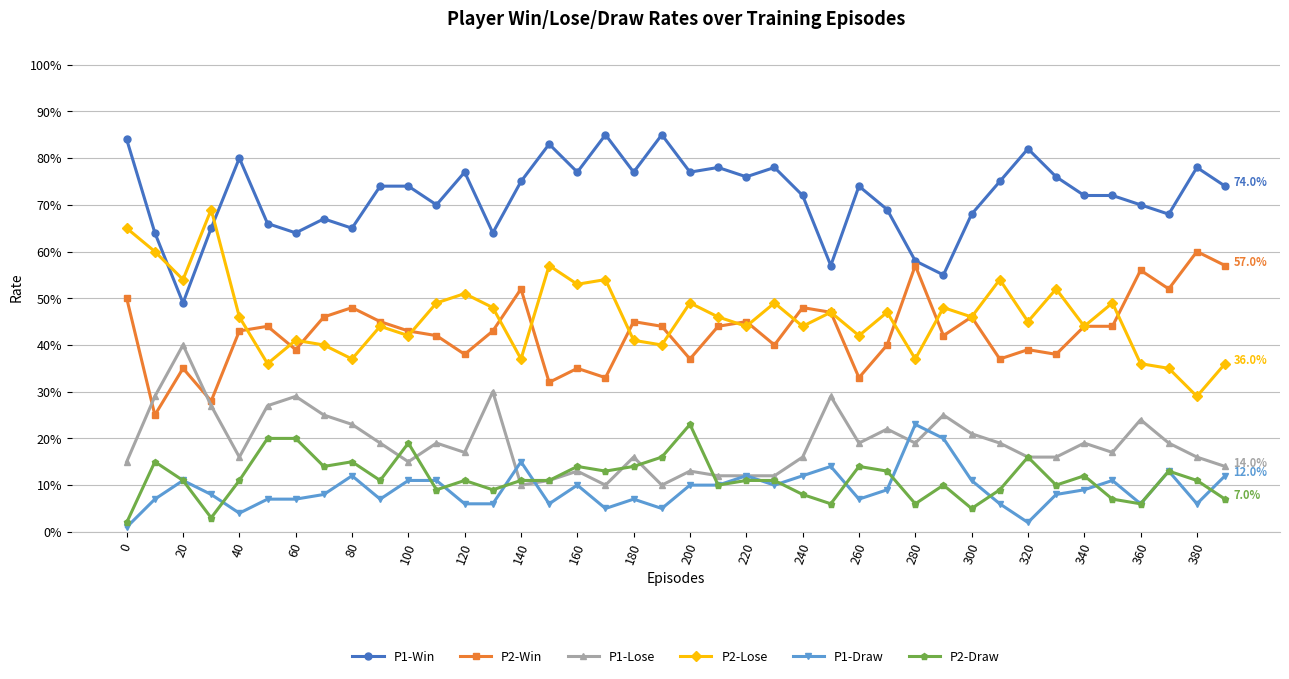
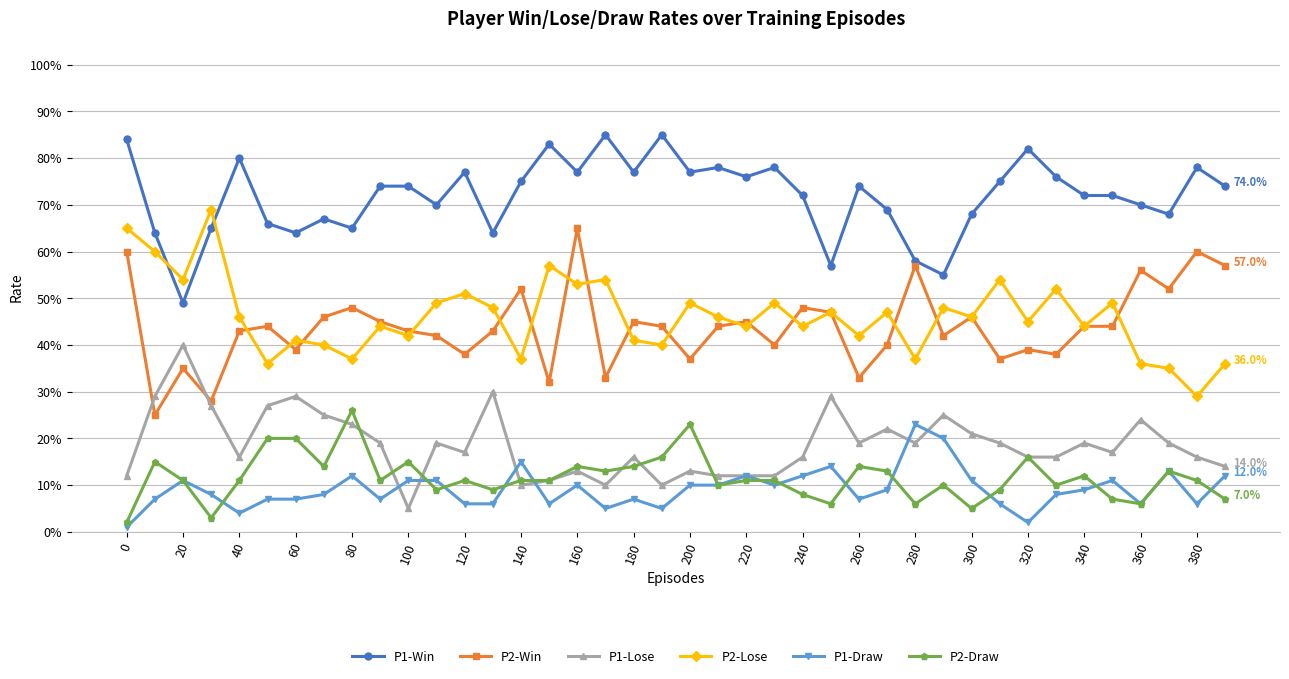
P2-Win, 0: 50% -> 60%
P1-Lose, 0: 15% -> 12%
P2-Draw, 80: 15% -> 26%
P1-Lose, 100: 15% -> 5%
P2-Draw, 100: 19% -> 15%
P2-Win, 160: 35% -> 65%
